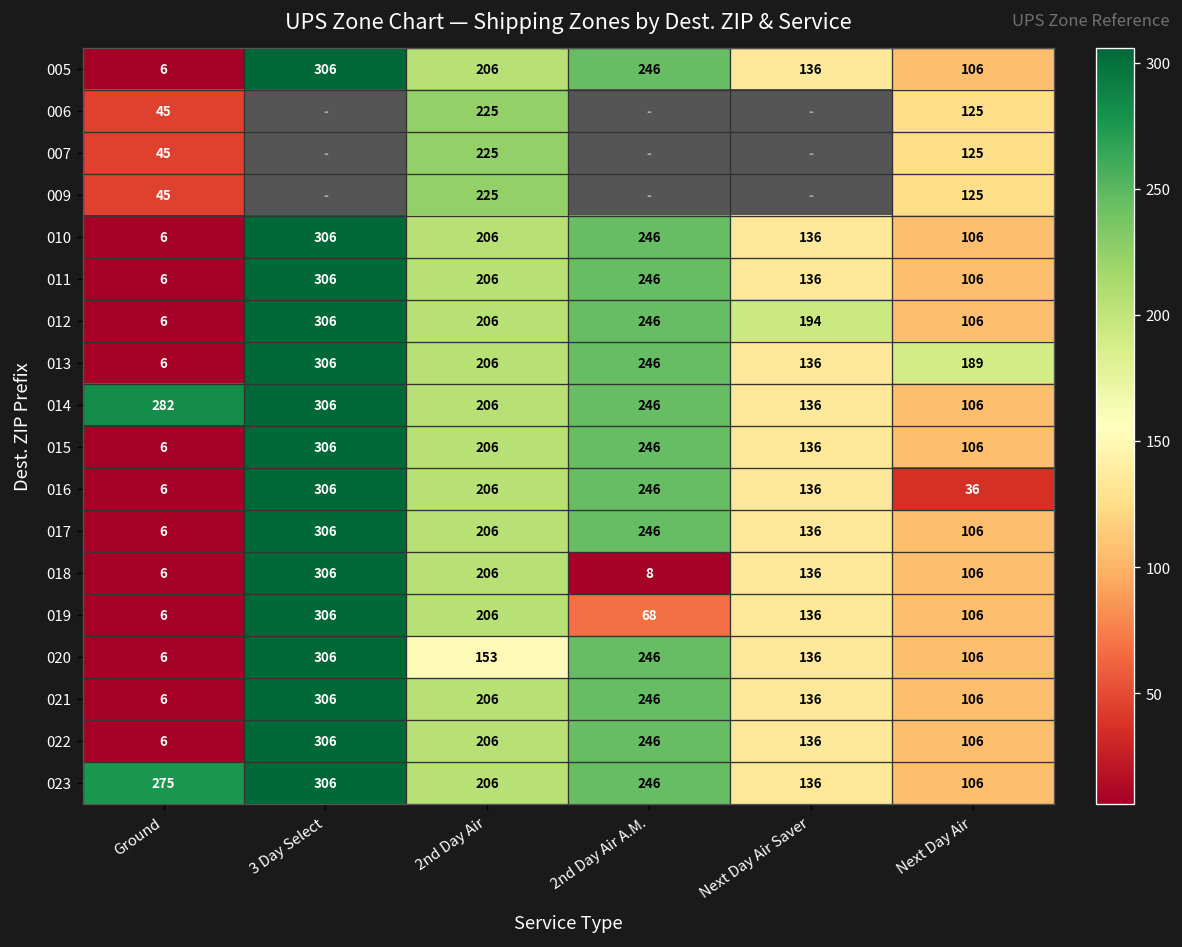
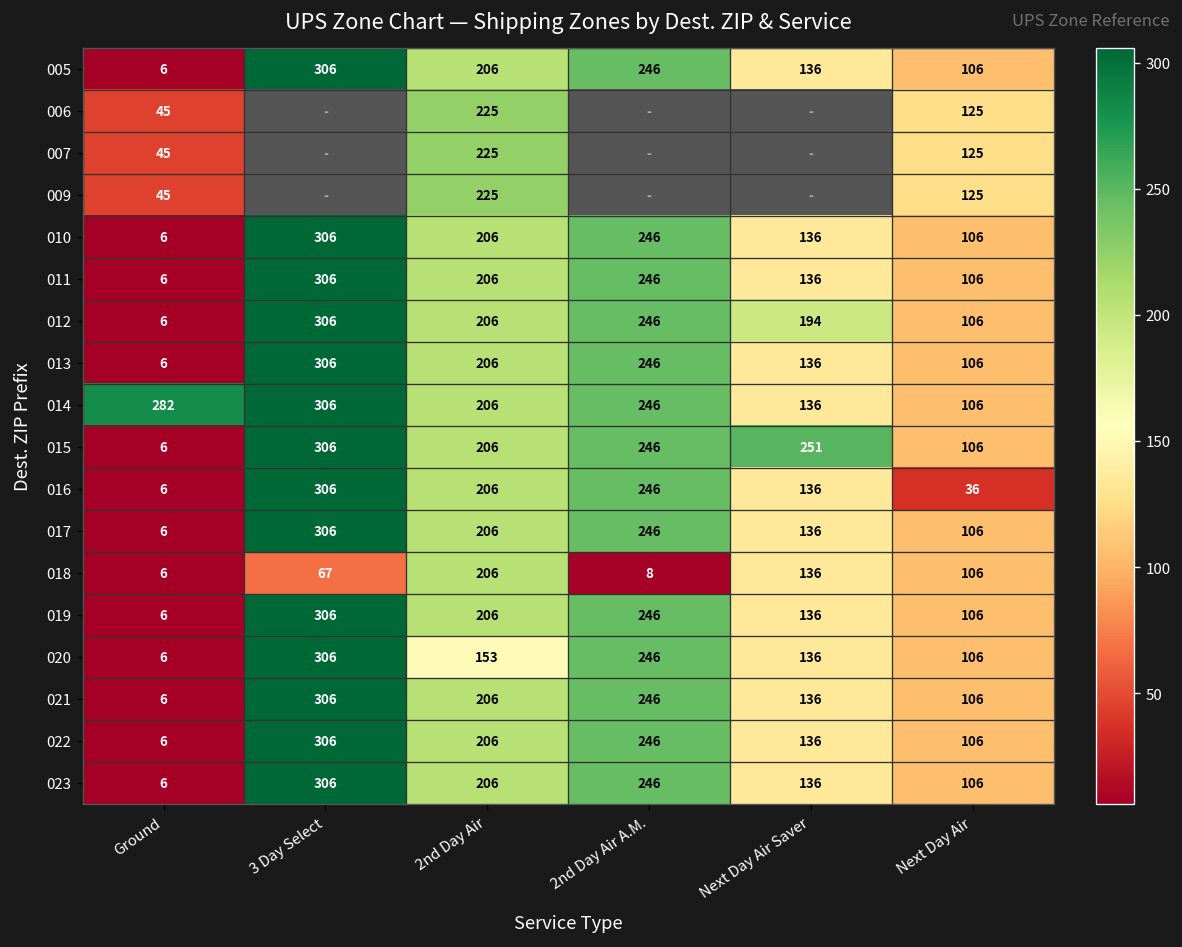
013, Next Day Air: 189 -> 106
015, Next Day Air Saver: 136 -> 251
018, 3 Day Select: 306 -> 67
019, 2nd Day Air A.M.: 68 -> 246
023, Ground: 275 -> 6
